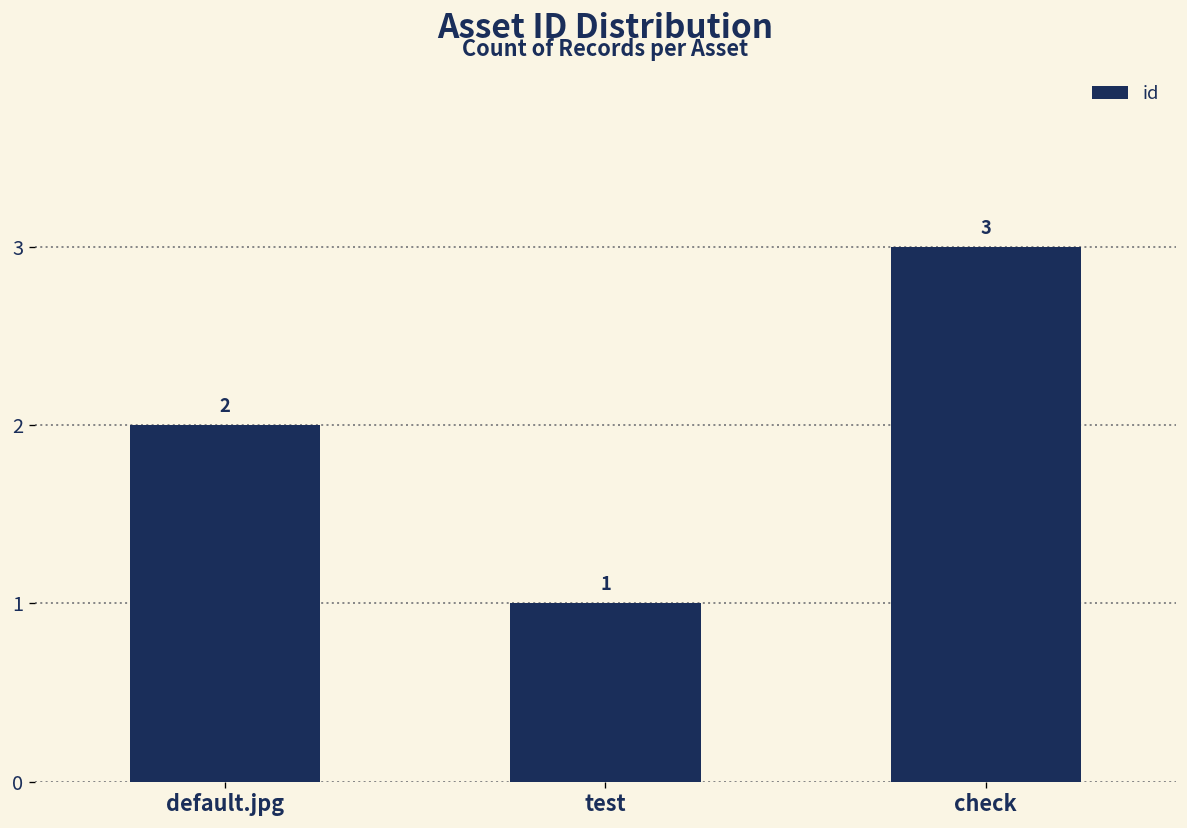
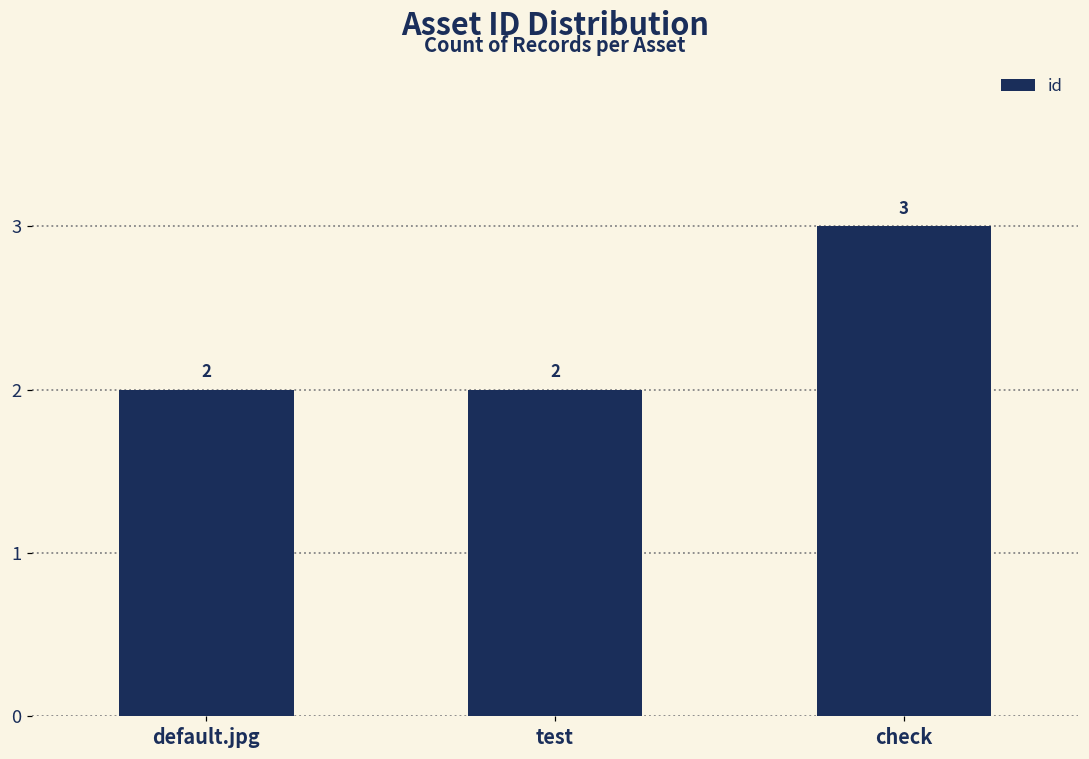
test: 1 -> 2
